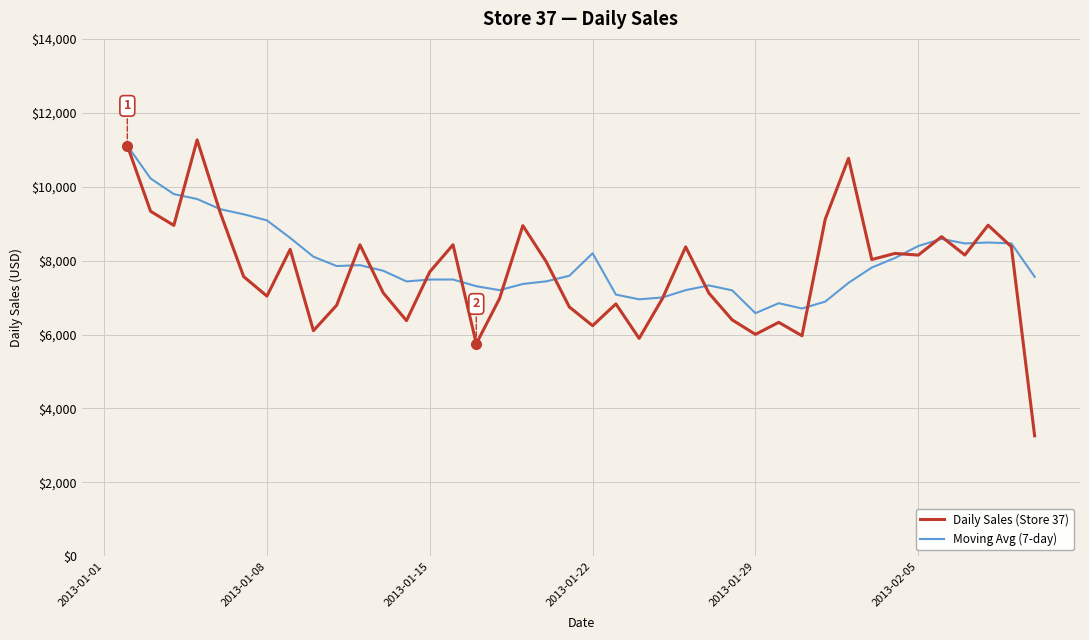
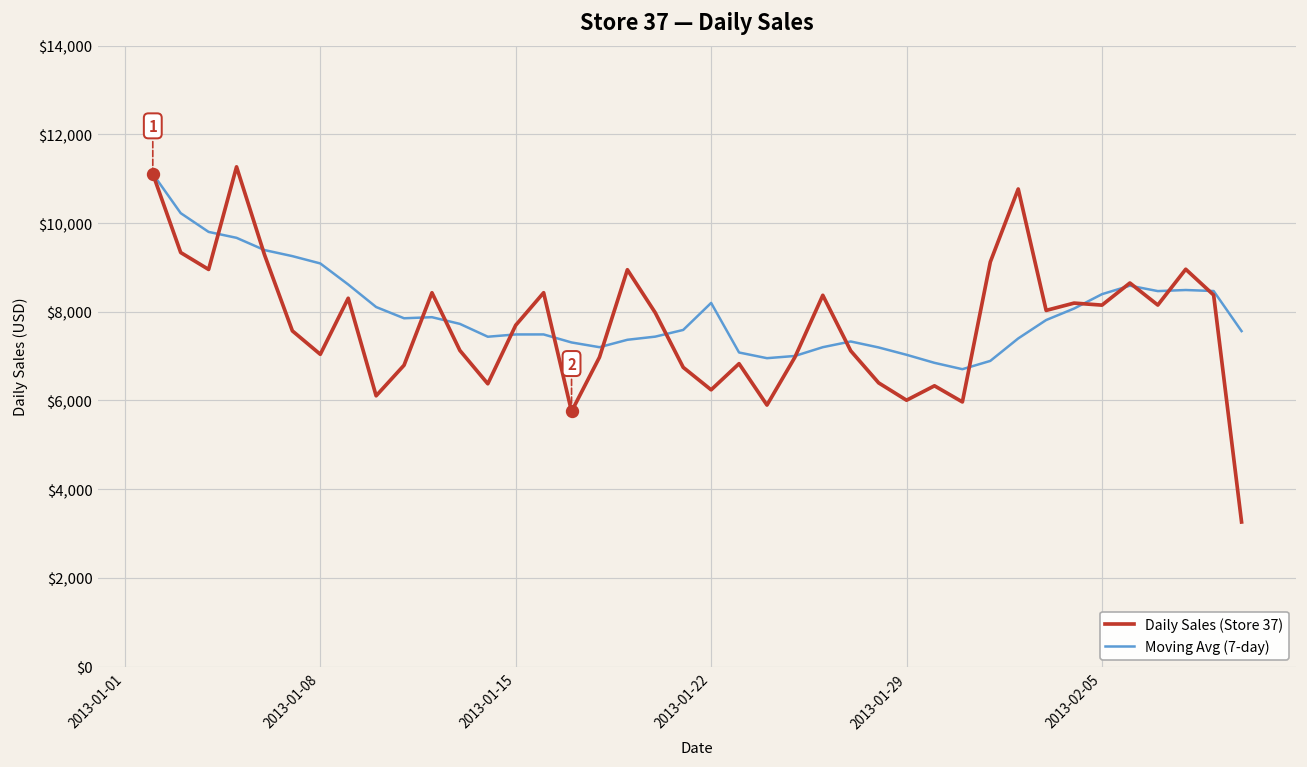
Moving Avg (7-day), 2013-01-29: $6,600 -> $7,000
